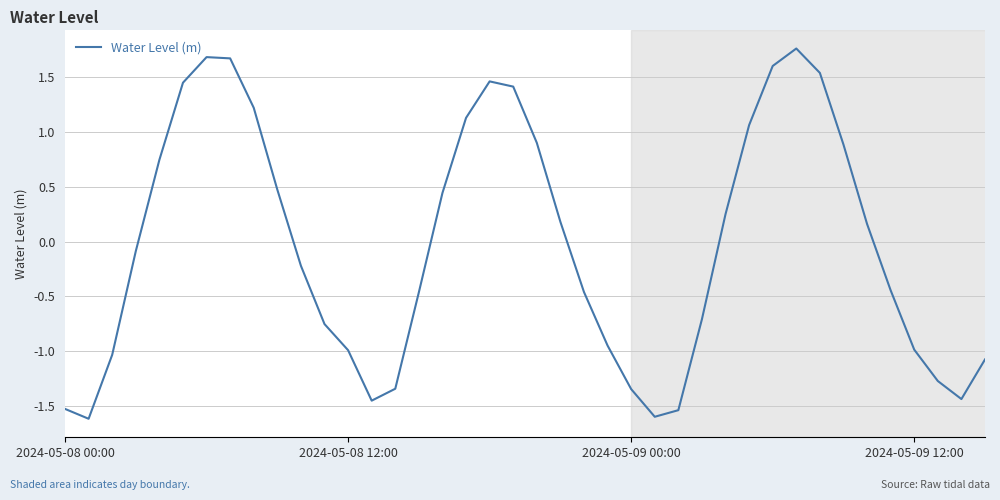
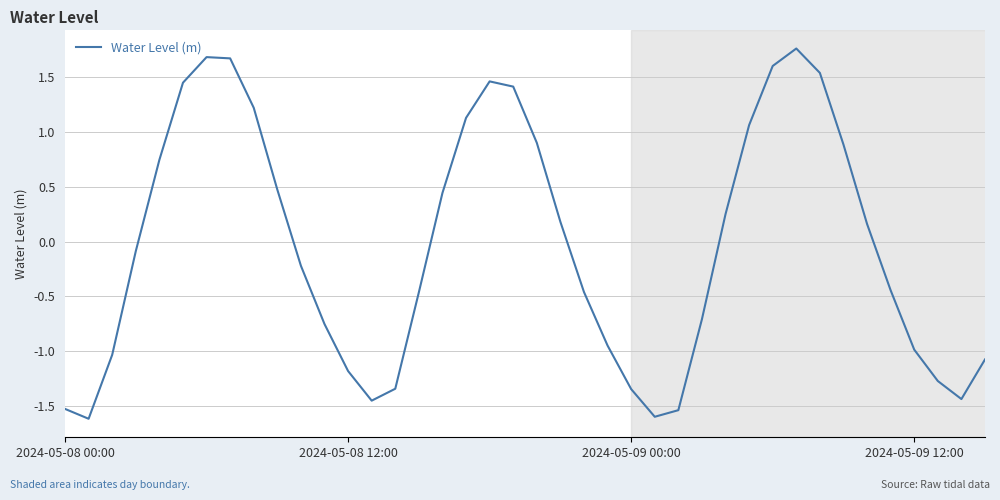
2024-05-08 12:00: -0.99 -> -1.18
